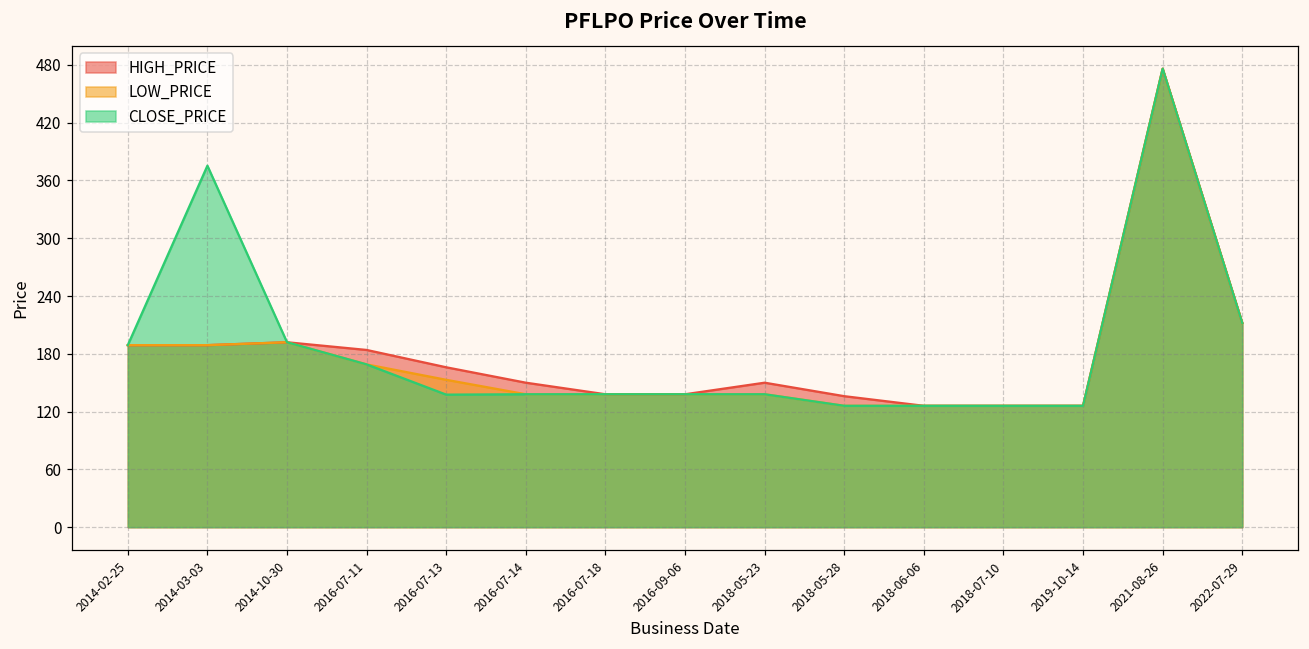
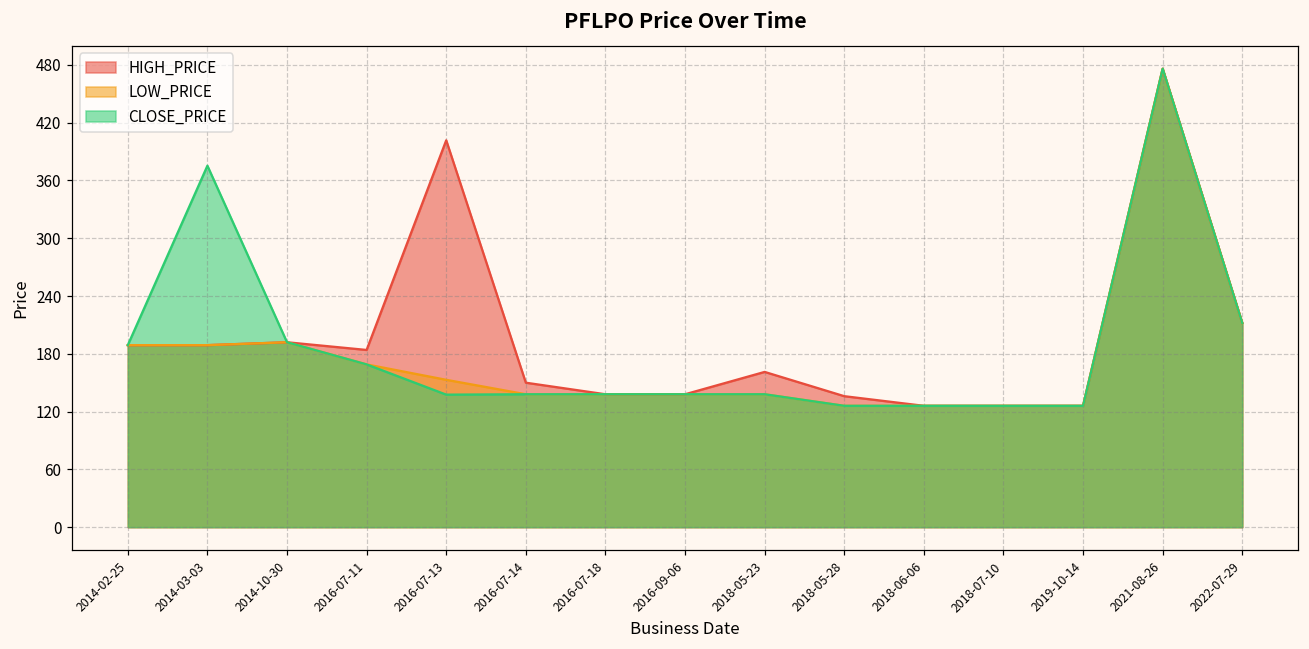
HIGH_PRICE, 2016-07-13: 170 -> 400
HIGH_PRICE, 2018-05-23: 150 -> 160
